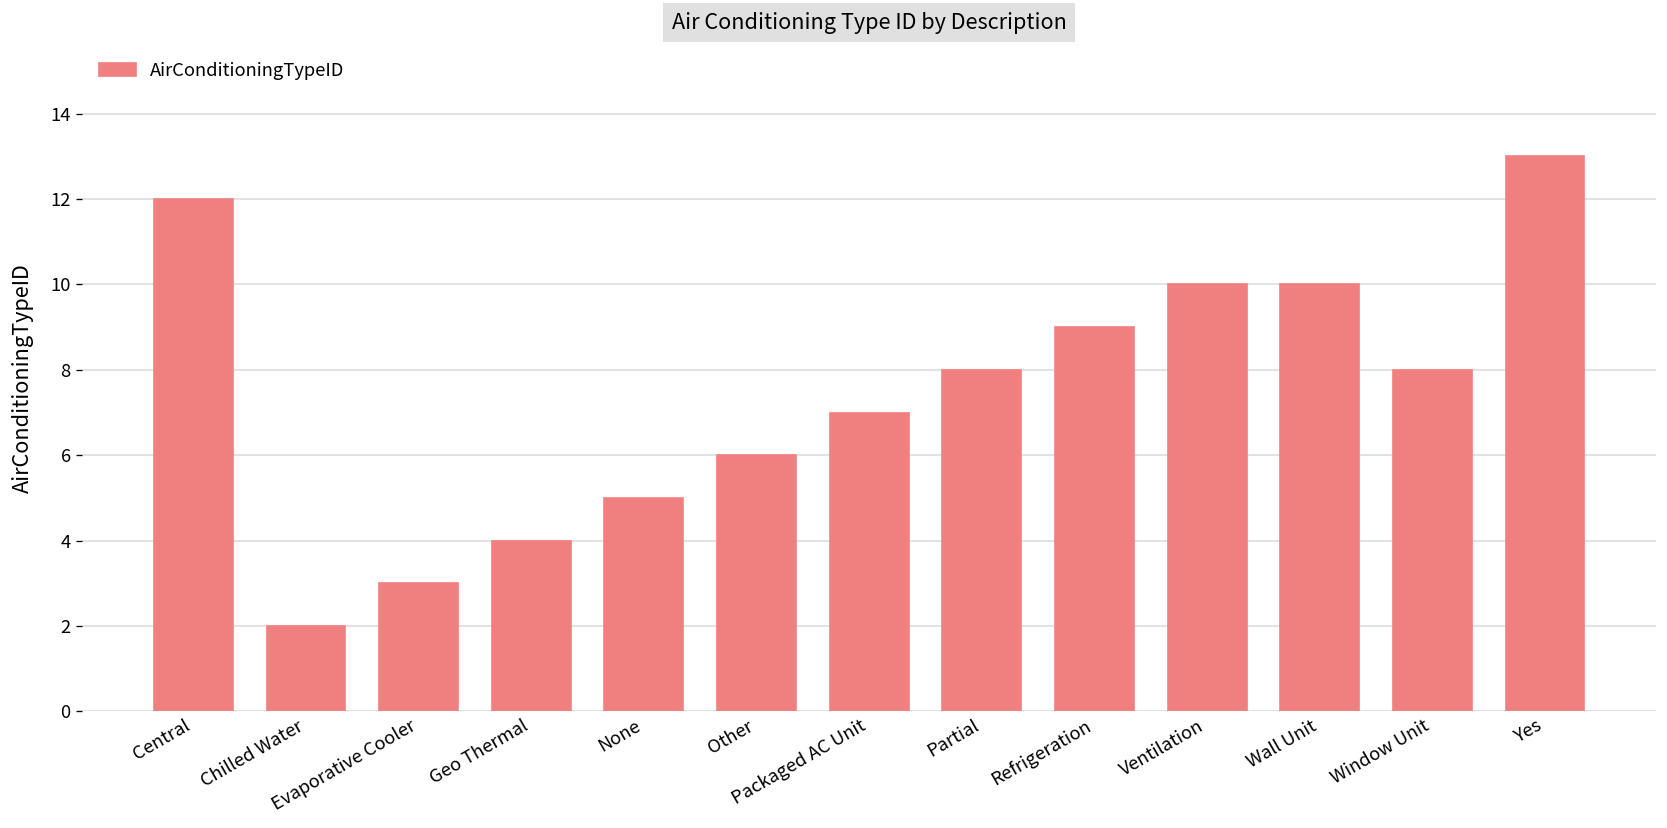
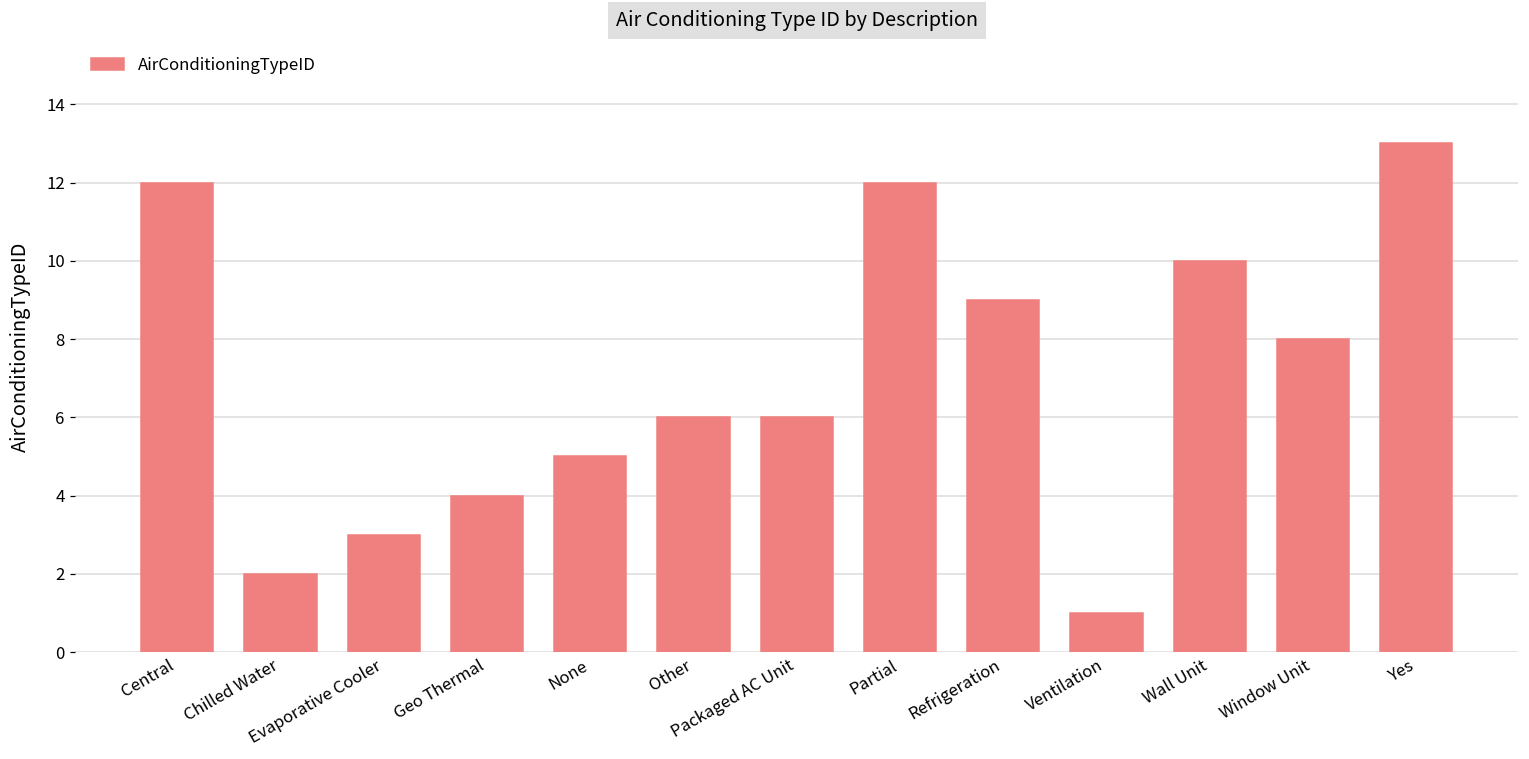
Packaged AC Unit: 7 -> 6
Partial: 8 -> 12
Ventilation: 10 -> 1
